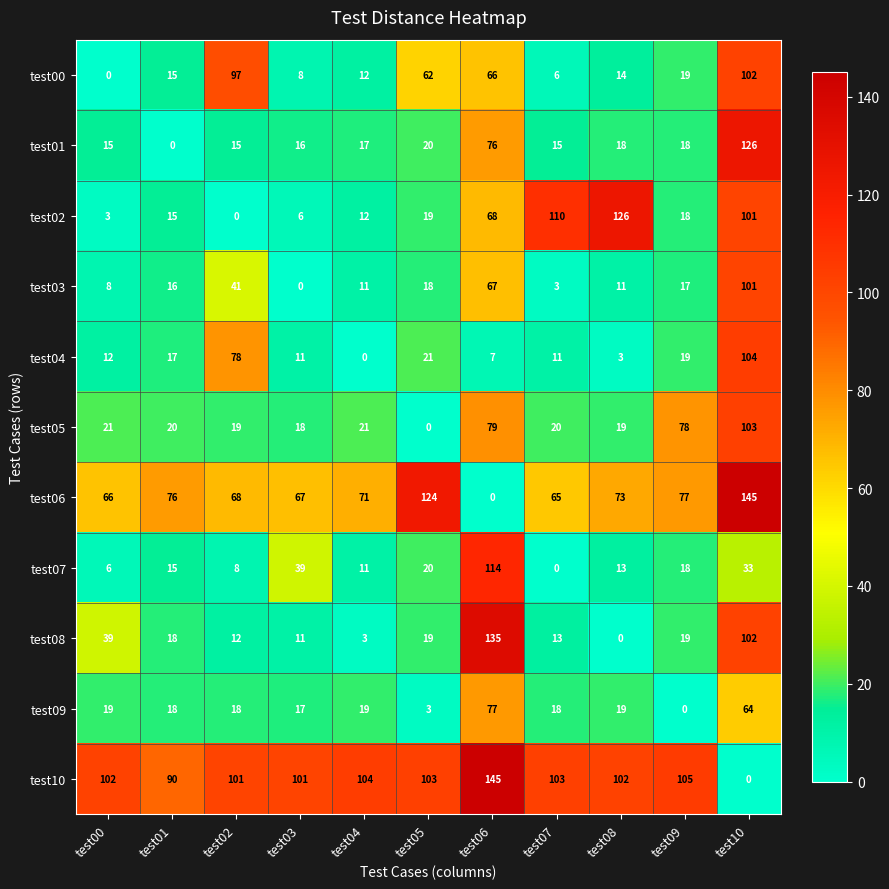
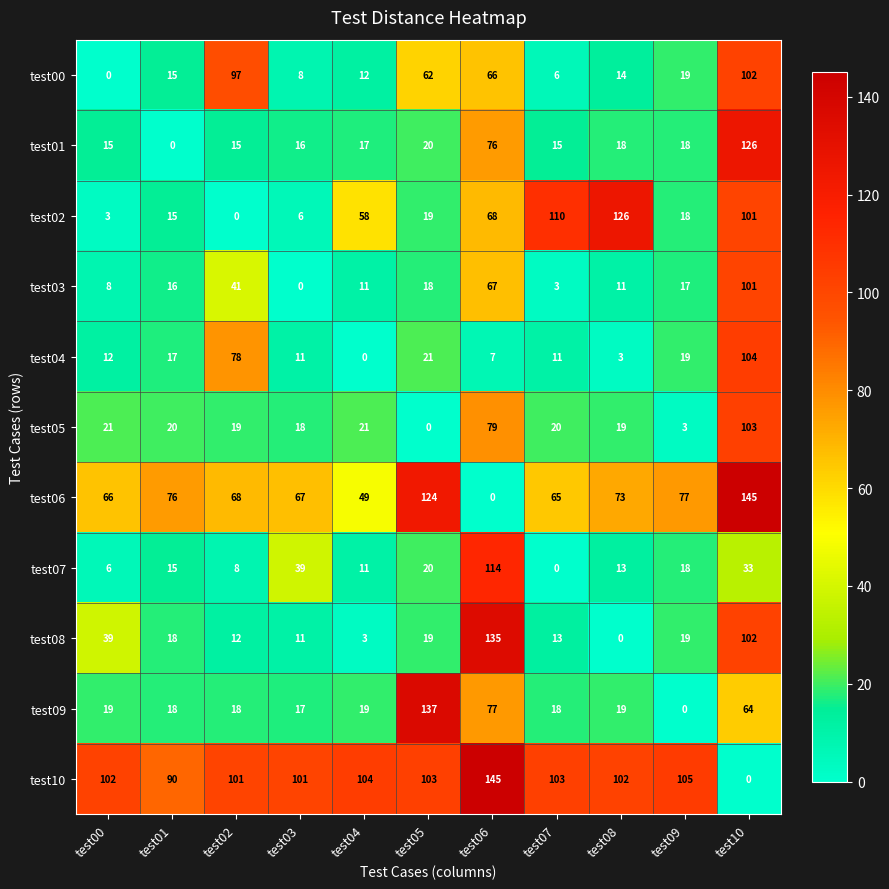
test02, test04: 12 -> 58
test05, test09: 78 -> 3
test06, test04: 71 -> 49
test09, test05: 3 -> 137
